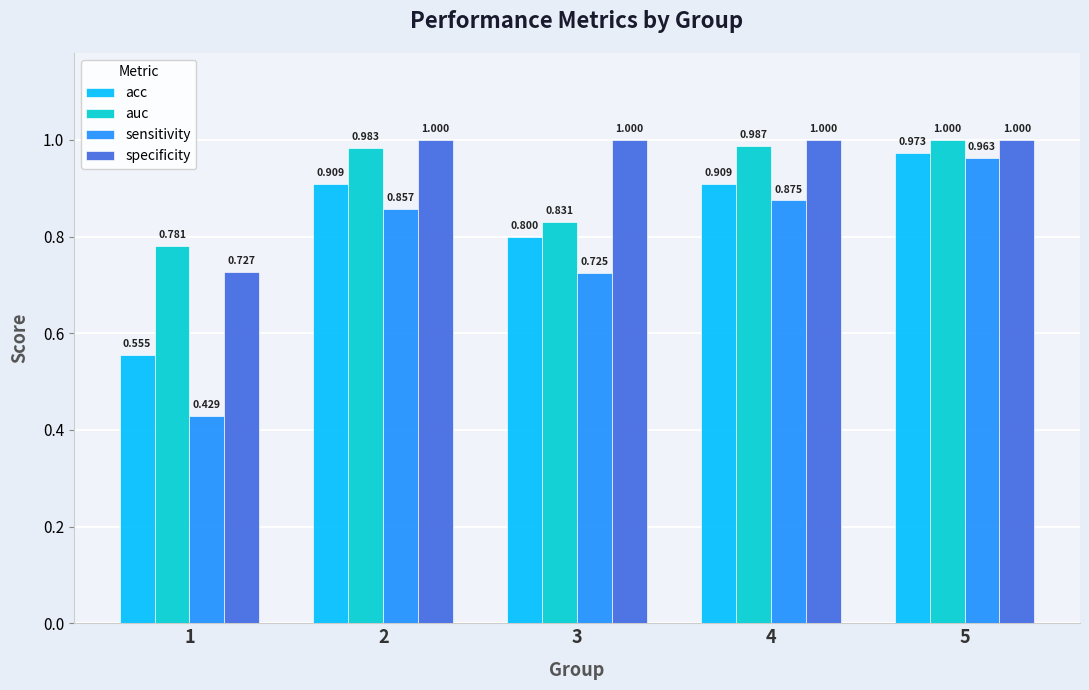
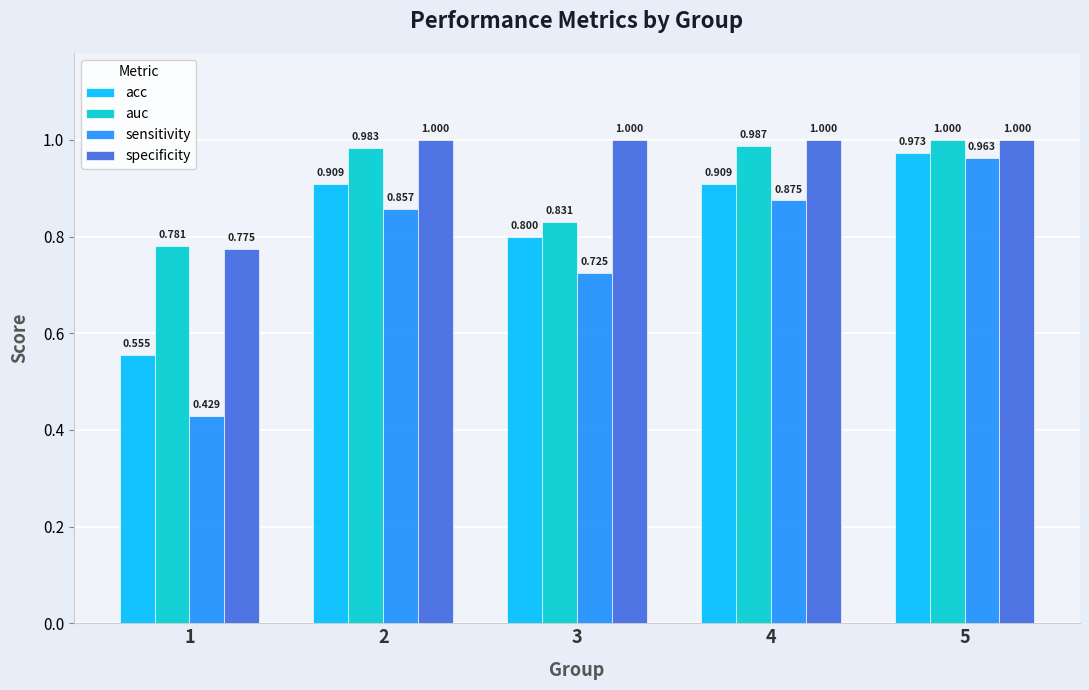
specificity, 1: 0.727 -> 0.775
